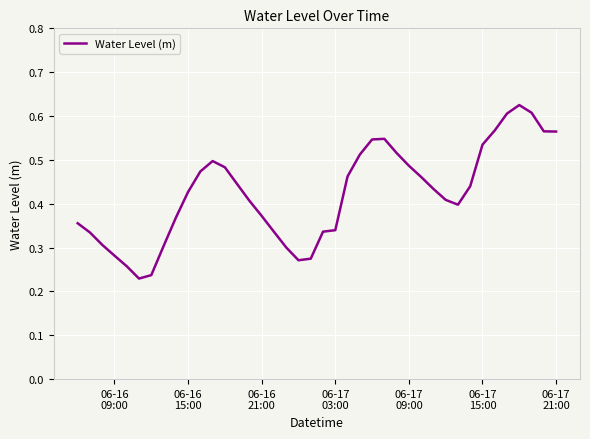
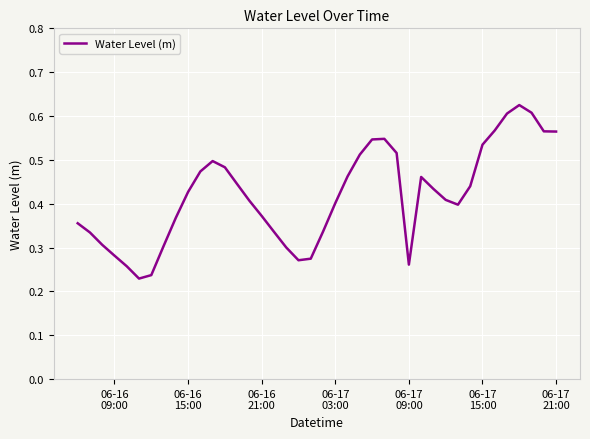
06-17 03:00: 0.34 -> 0.40
06-17 09:00: 0.49 -> 0.26
